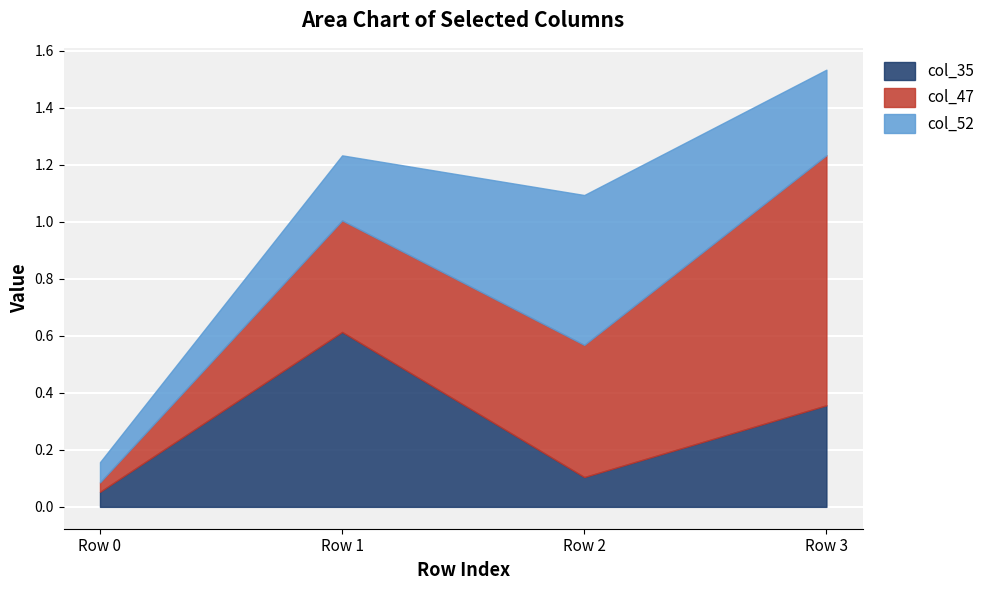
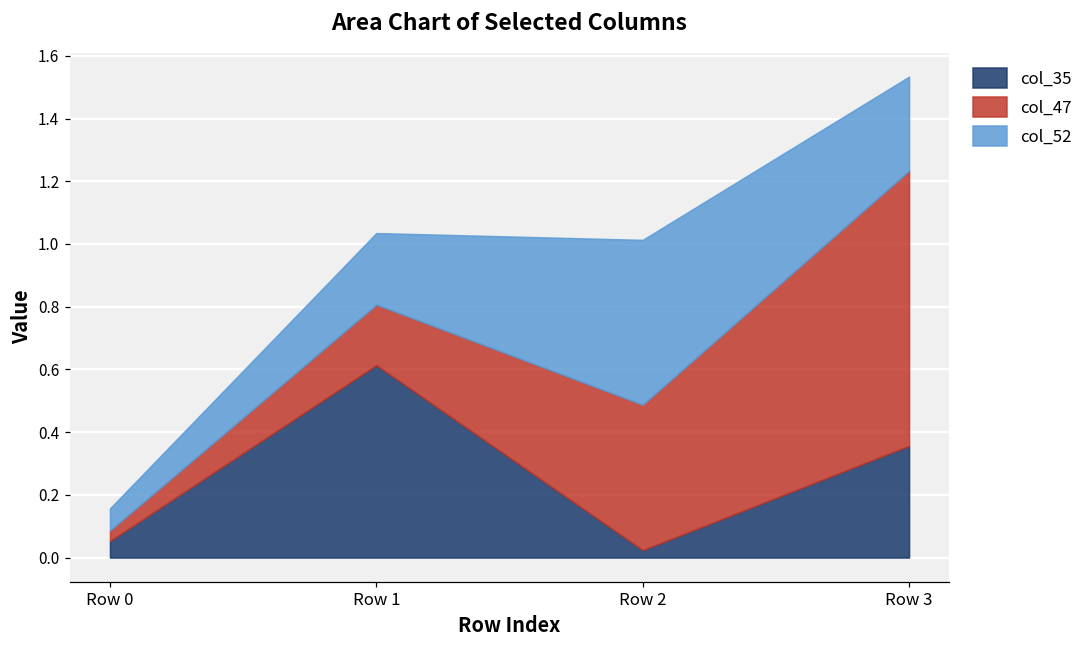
col_47, Row 1: 0.39 -> 0.19
col_35, Row 2: 0.10 -> 0.02
